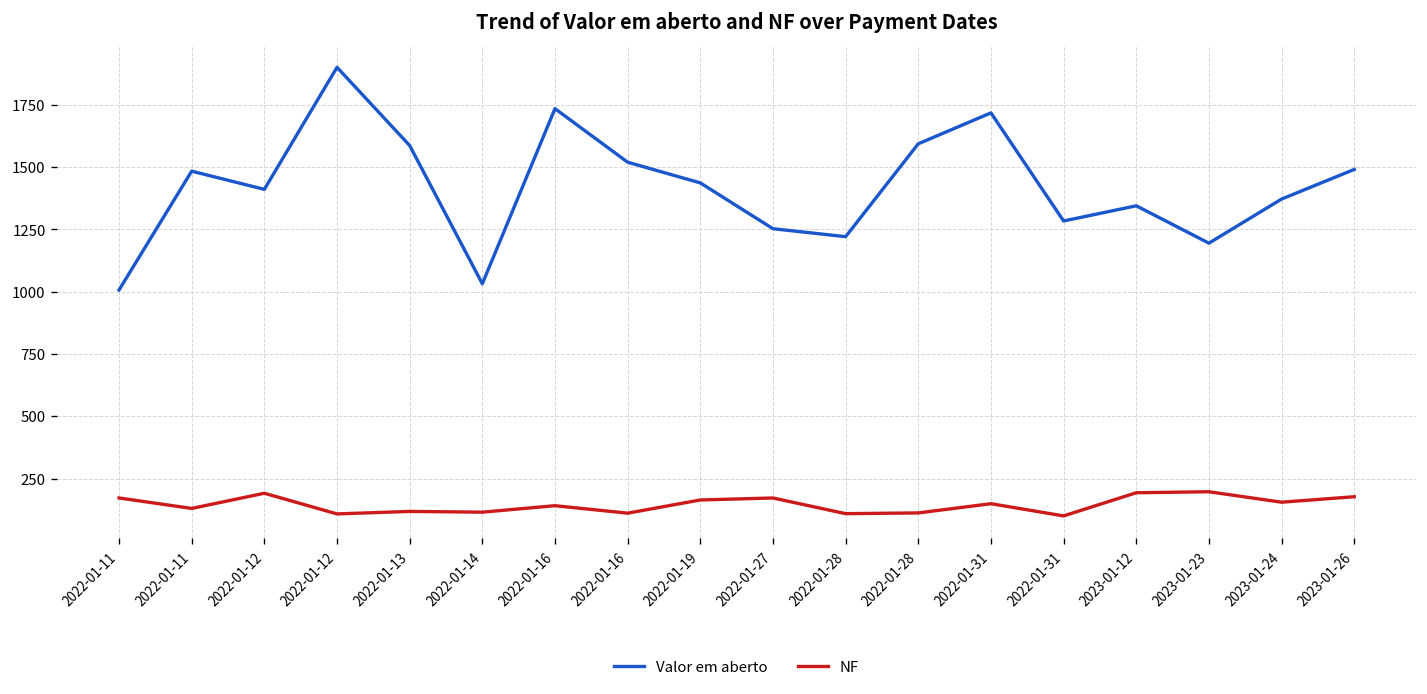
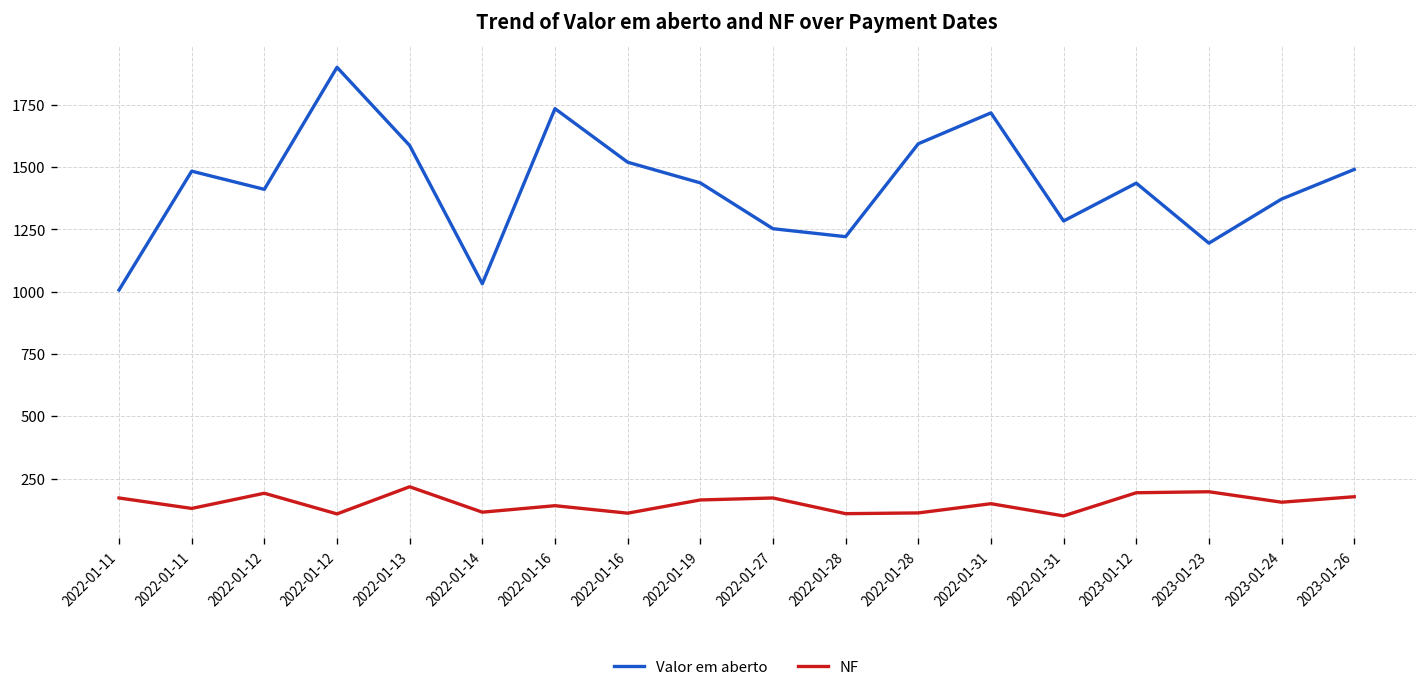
NF, 2022-01-13: 120 -> 220
Valor em aberto, 2023-01-12: 1350 -> 1440
